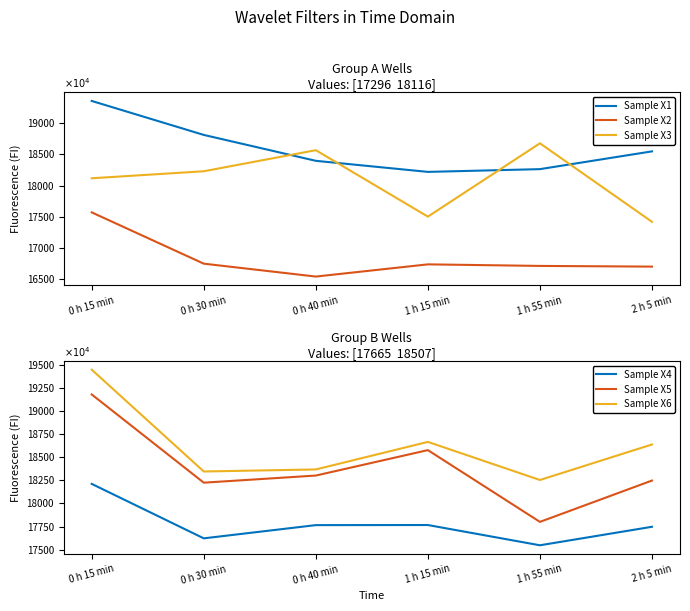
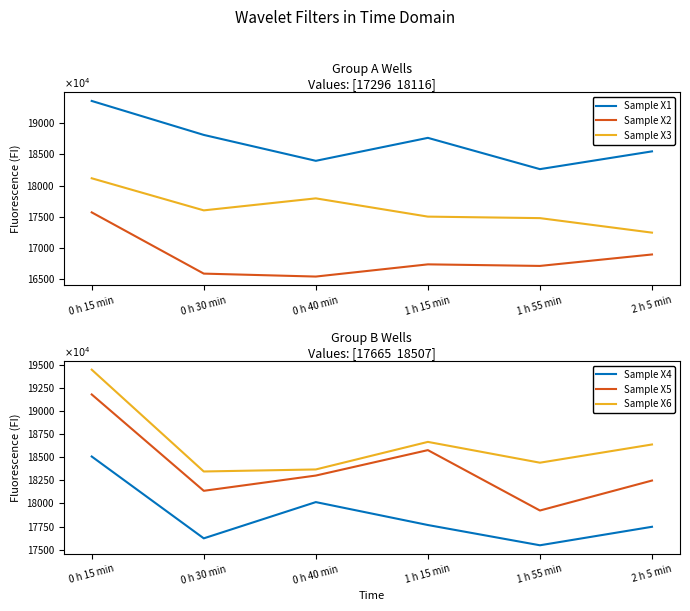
Group A Wells Values: [17296 18116], Sample X2, 0 h 30 min: 16800 -> 16600
Group A Wells Values: [17296 18116], Sample X3, 0 h 30 min: 18200 -> 17600
Group A Wells Values: [17296 18116], Sample X3, 0 h 40 min: 18600 -> 17800
Group A Wells Values: [17296 18116], Sample X1, 1 h 15 min: 18200 -> 18800
Group A Wells Values: [17296 18116], Sample X3, 1 h 55 min: 18700 -> 17500
Group A Wells Values: [17296 18116], Sample X2, 2 h 5 min: 16700 -> 16900
Group A Wells Values: [17296 18116], Sample X3, 2 h 5 min: 17400 -> 17200
Group B Wells Values: [17665 18507], Sample X4, 0 h 15 min: 18200 -> 18500
Group B Wells Values: [17665 18507], Sample X5, 0 h 30 min: 18200 -> 18100
Group B Wells Values: [17665 18507], Sample X4, 0 h 40 min: 17800 -> 18000
Group B Wells Values: [17665 18507], Sample X5, 1 h 55 min: 17800 -> 17900
Group B Wells Values: [17665 18507], Sample X6, 1 h 55 min: 18300 -> 18400
